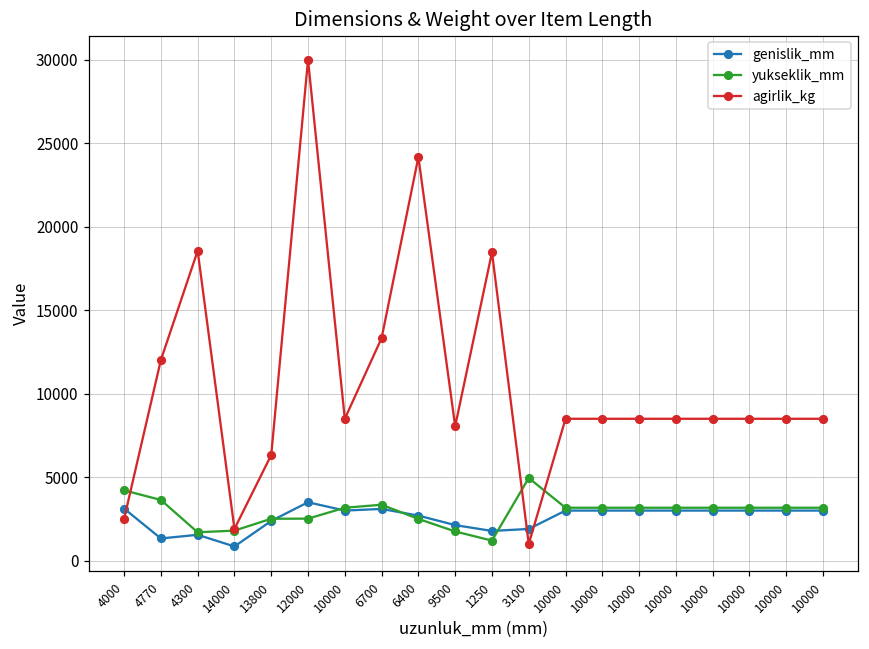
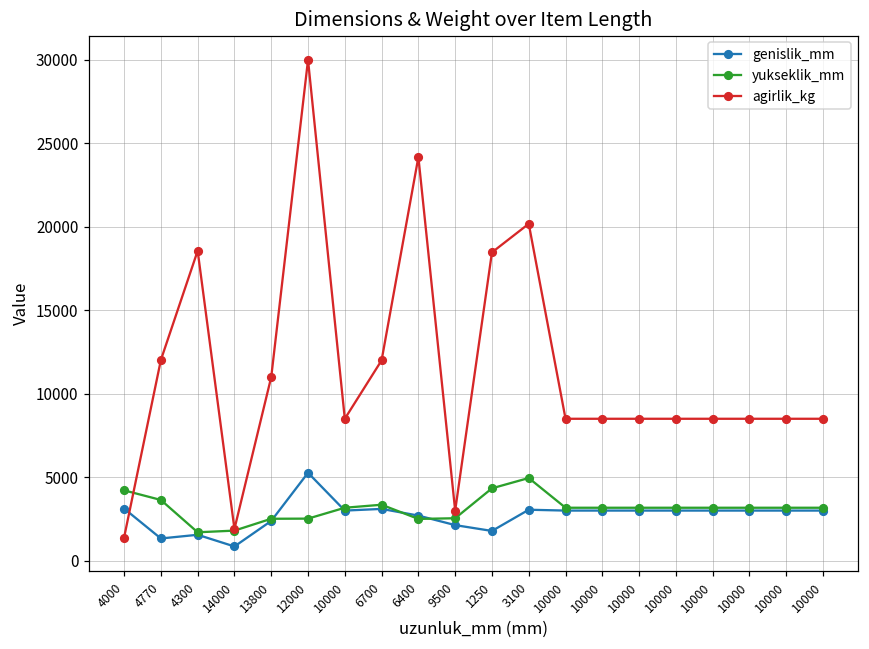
agirlik_kg, 4000: 2500 -> 1400
agirlik_kg, 13800: 6300 -> 11000
genislik_mm, 12000: 3500 -> 5300
agirlik_kg, 6700: 13300 -> 12000
yukseklik_mm, 9500: 1800 -> 2500
agirlik_kg, 9500: 8100 -> 3000
yukseklik_mm, 1250: 1200 -> 4300
genislik_mm, 3100: 1900 -> 3100
agirlik_kg, 3100: 1000 -> 20200
